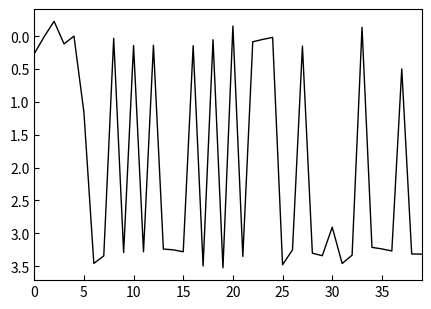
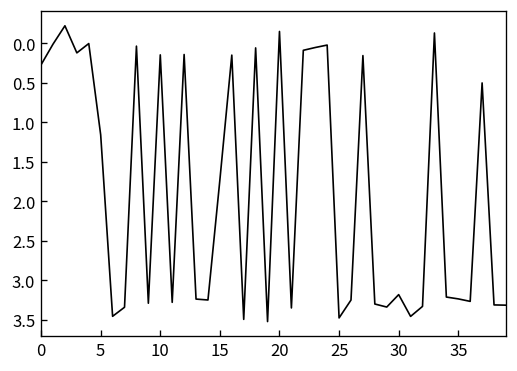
15: 3.3 -> 1.7
30: 2.9 -> 3.2
